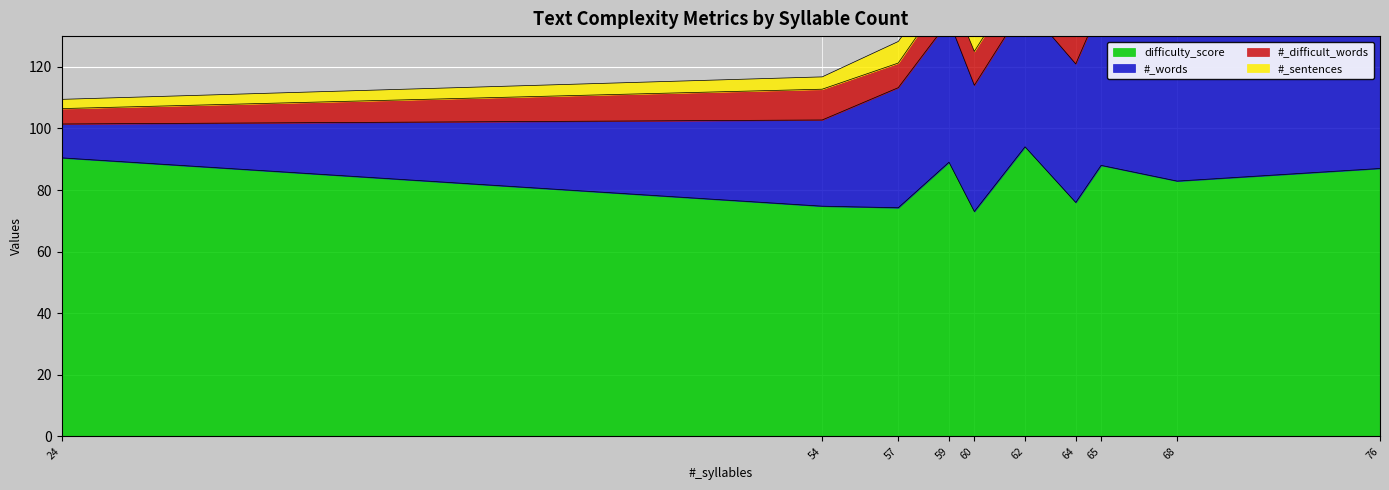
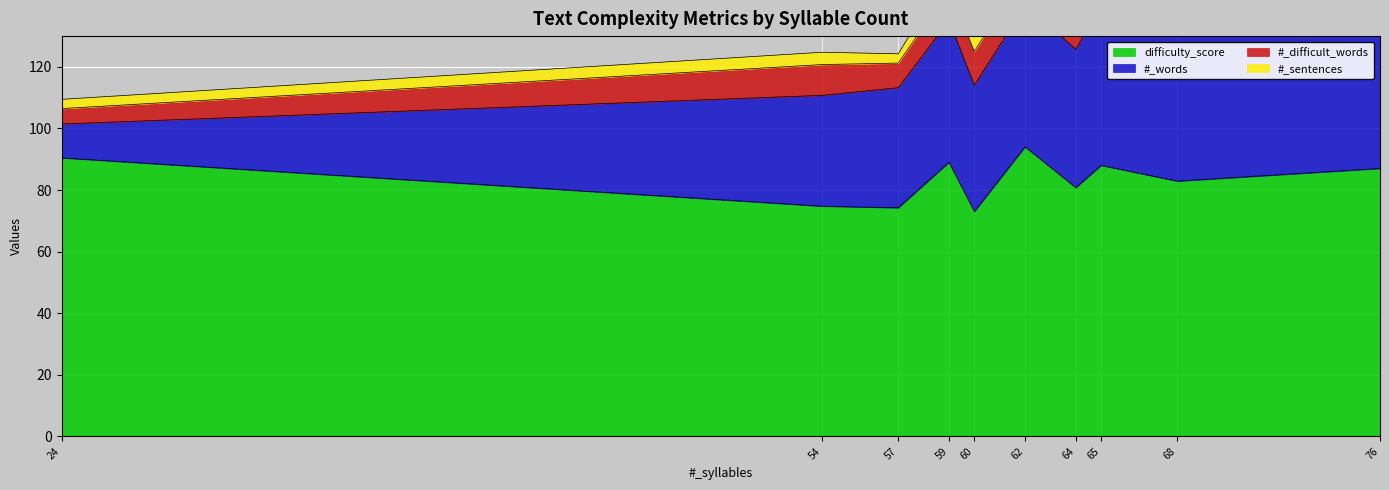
#_words, 54: 28 -> 36
#_sentences, 57: 7 -> 3
difficulty_score, 64: 76 -> 81
